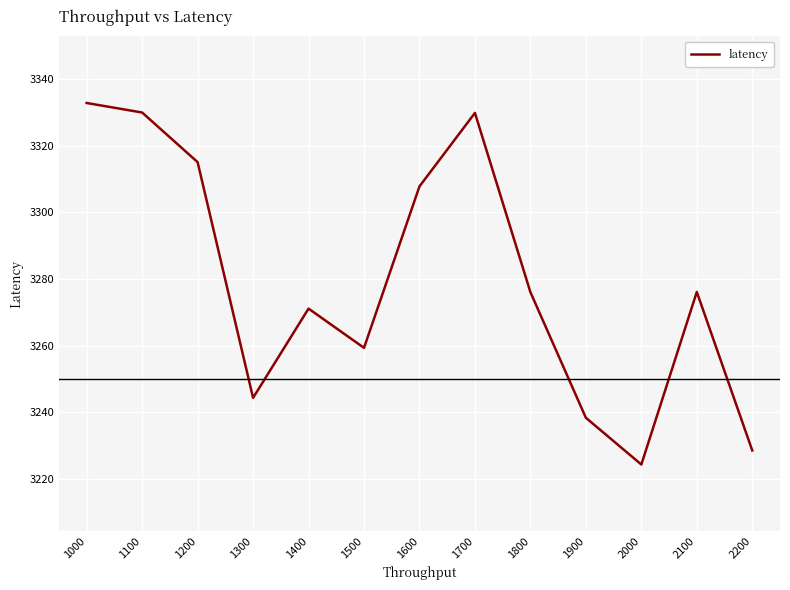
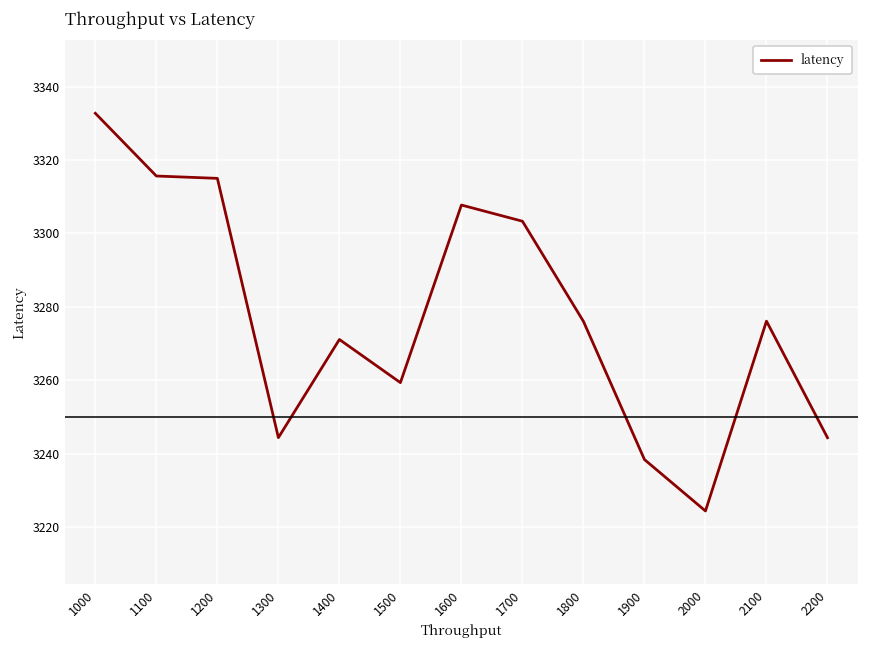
1100: 3330 -> 3316
1700: 3330 -> 3303
2200: 3229 -> 3244
